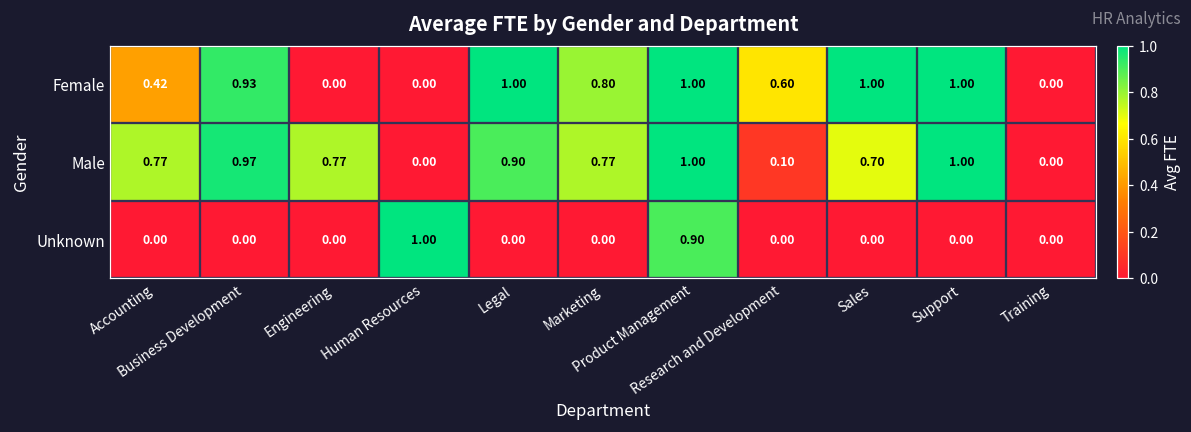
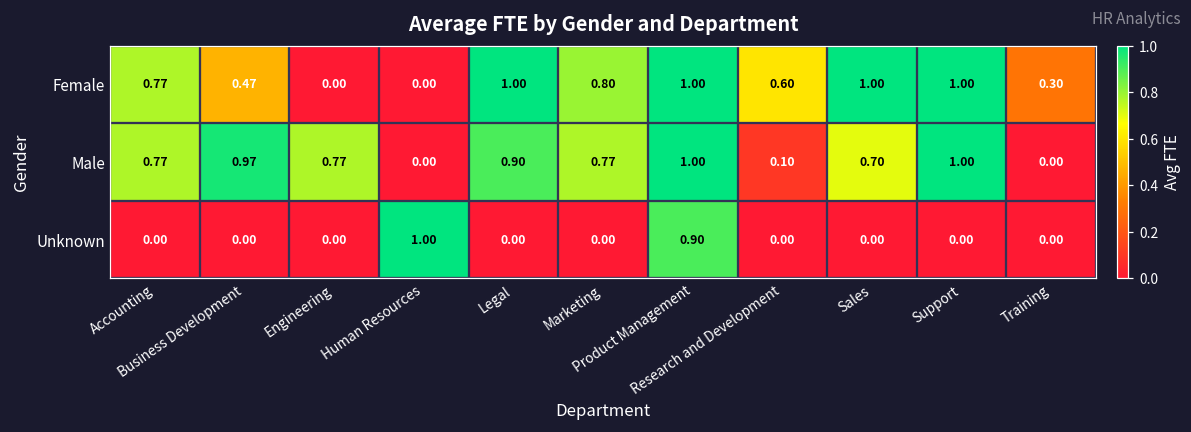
Female, Accounting: 0.42 -> 0.77
Female, Business Development: 0.93 -> 0.47
Female, Training: 0.00 -> 0.30
